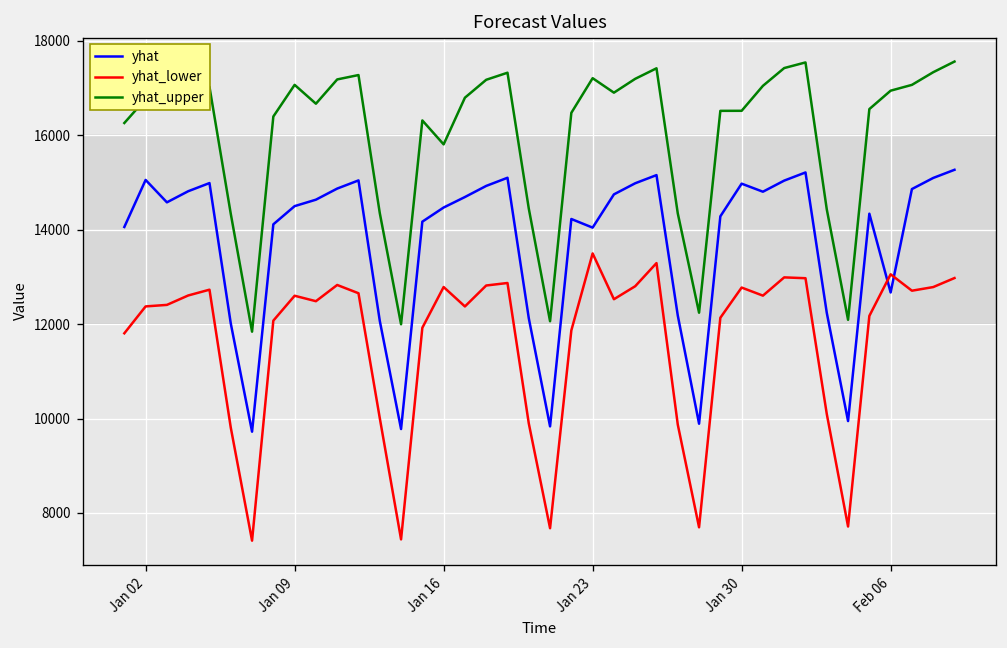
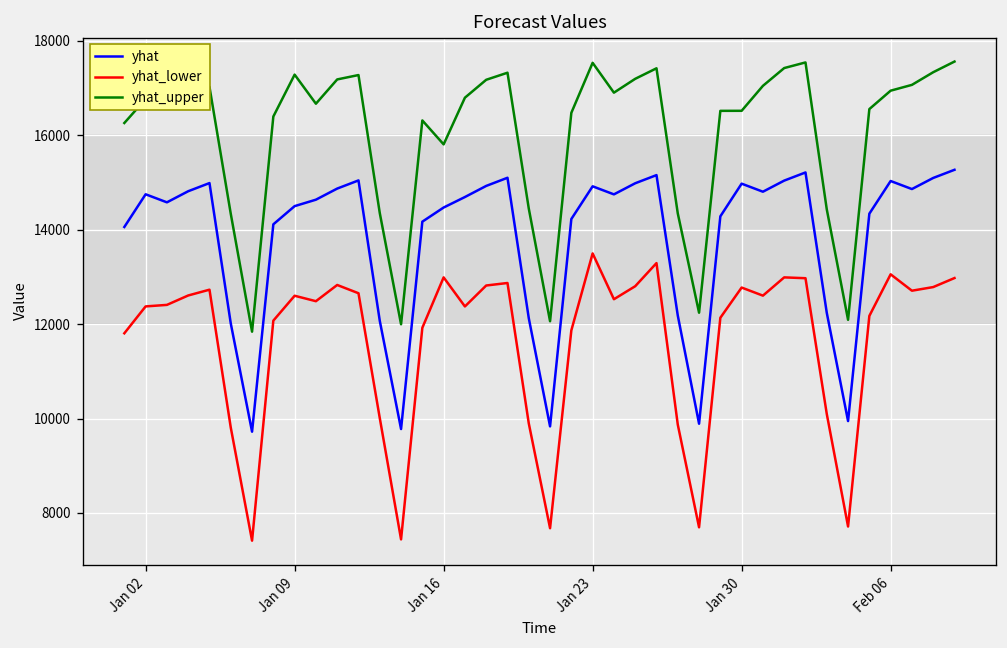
yhat, Jan 02: 15100 -> 14800
yhat_upper, Jan 09: 17100 -> 17300
yhat_lower, Jan 16: 12800 -> 13000
yhat, Jan 23: 14000 -> 14900
yhat_upper, Jan 23: 17200 -> 17500
yhat, Feb 06: 12700 -> 15000
